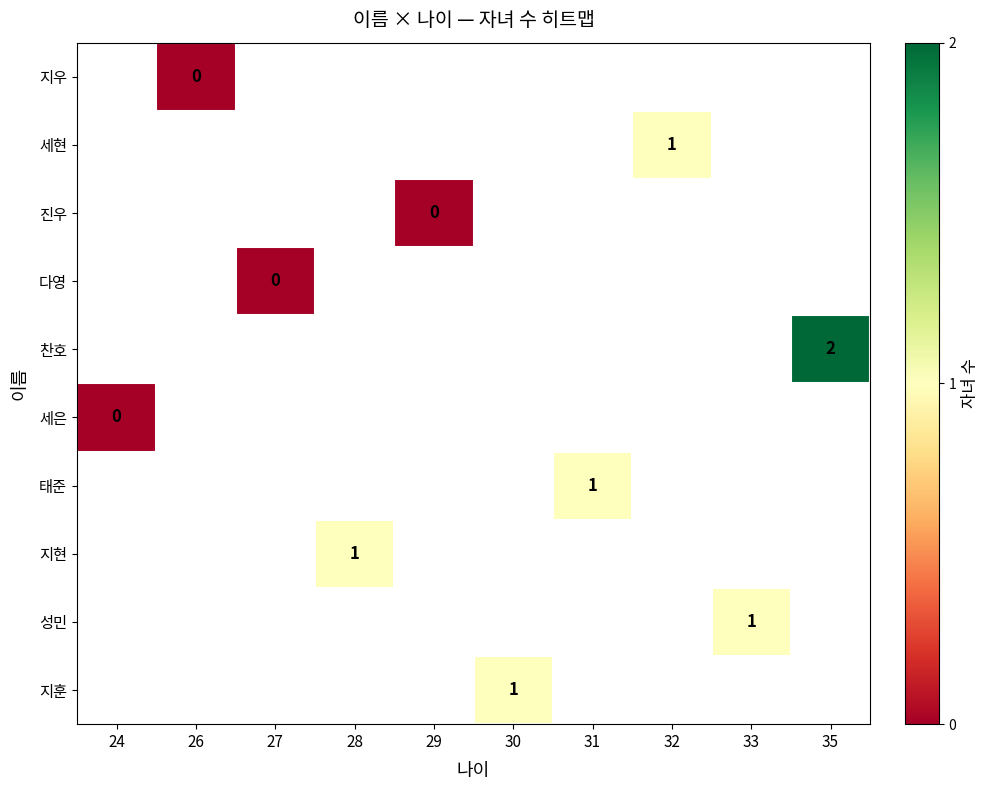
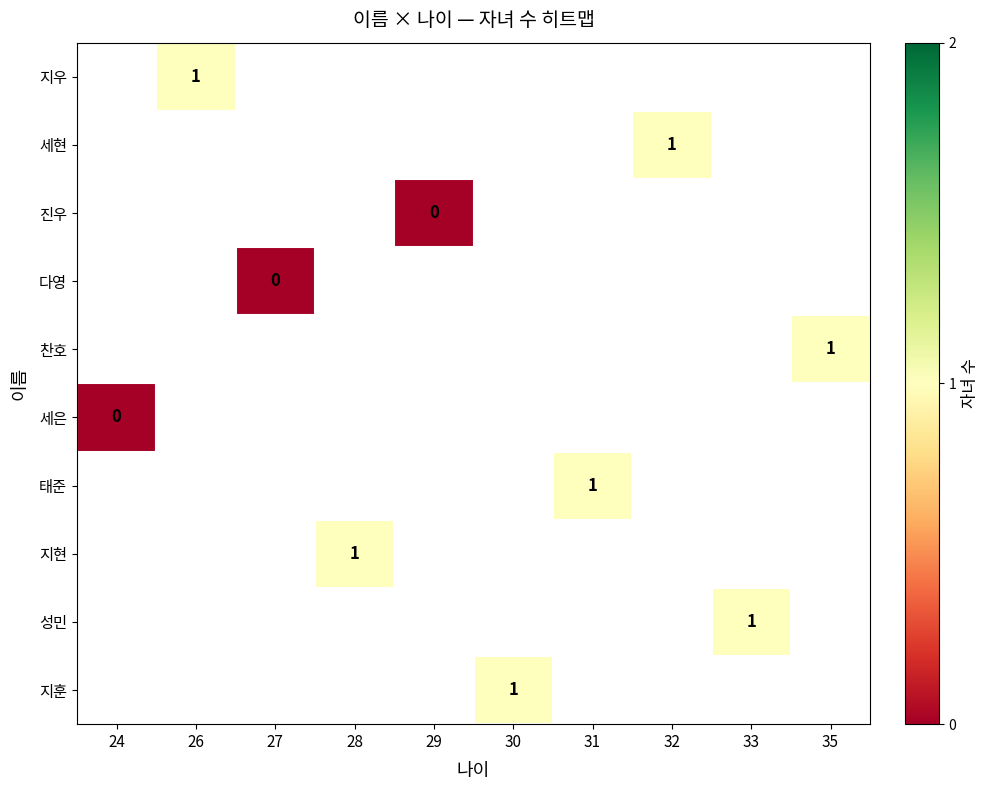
지우, 26: 0 -> 1
찬호, 35: 2 -> 1
